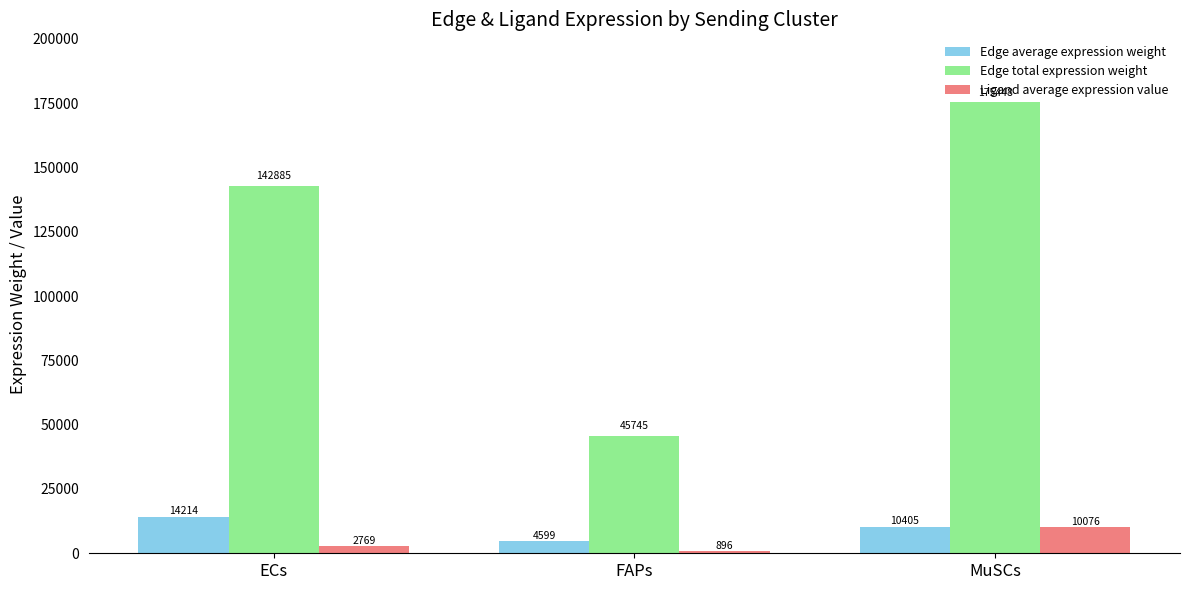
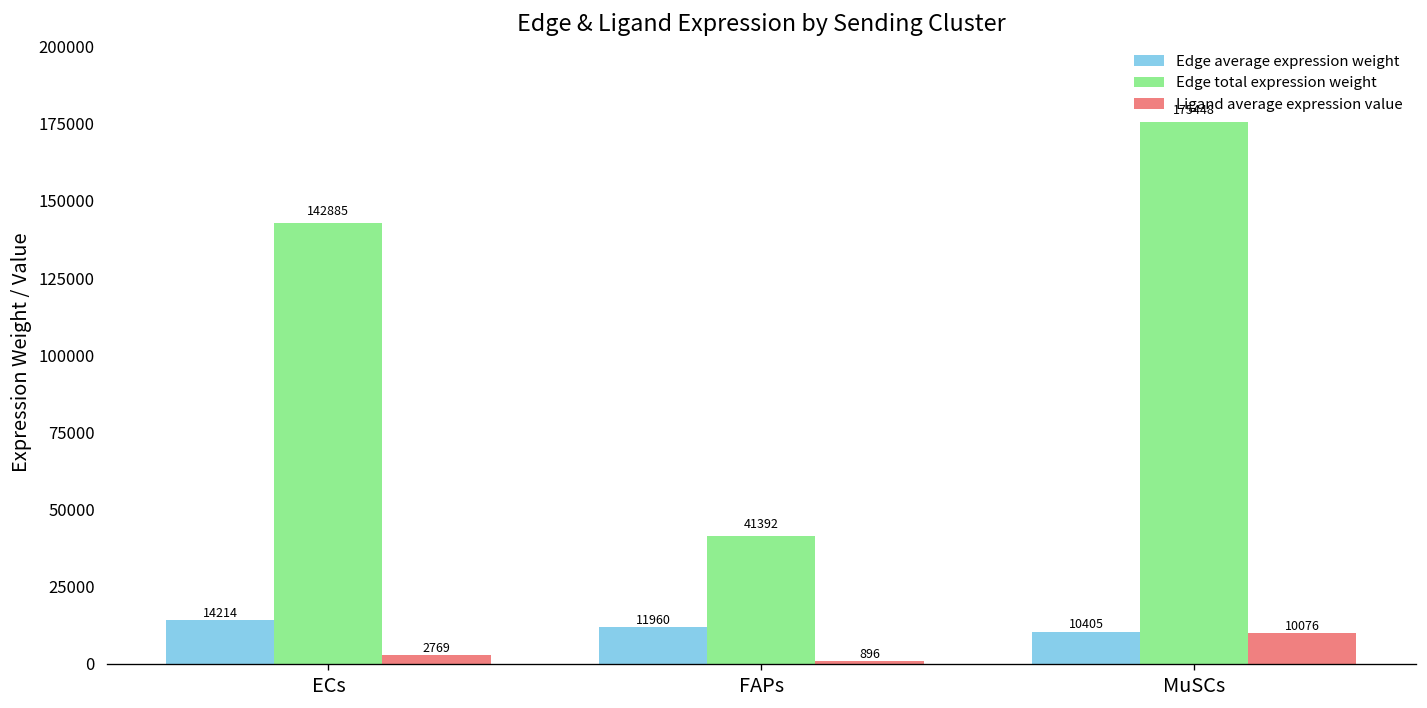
Edge average expression weight, FAPs: 4599 -> 11960
Edge total expression weight, FAPs: 45745 -> 41392
